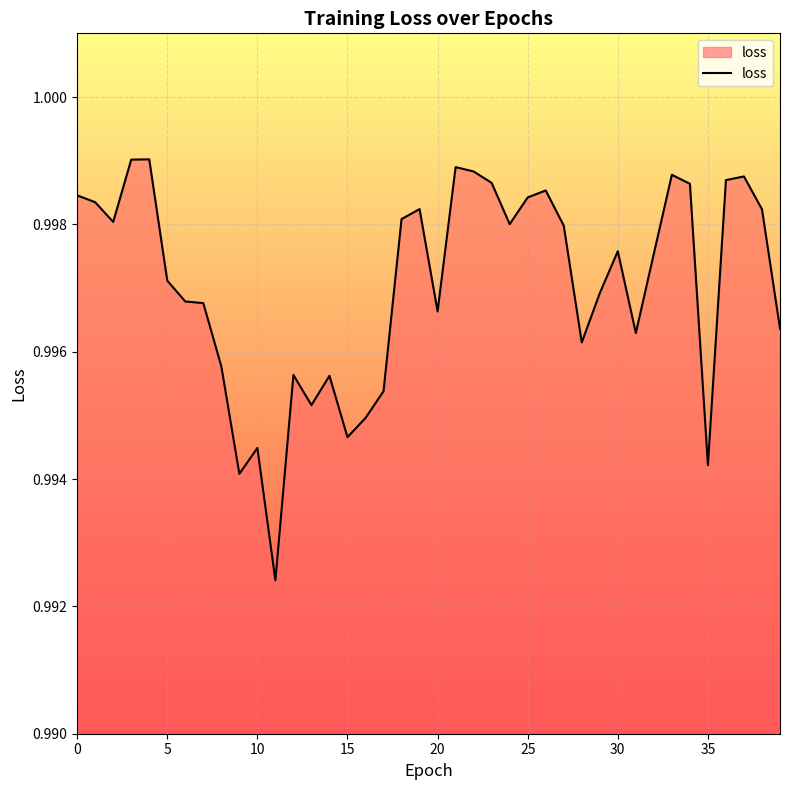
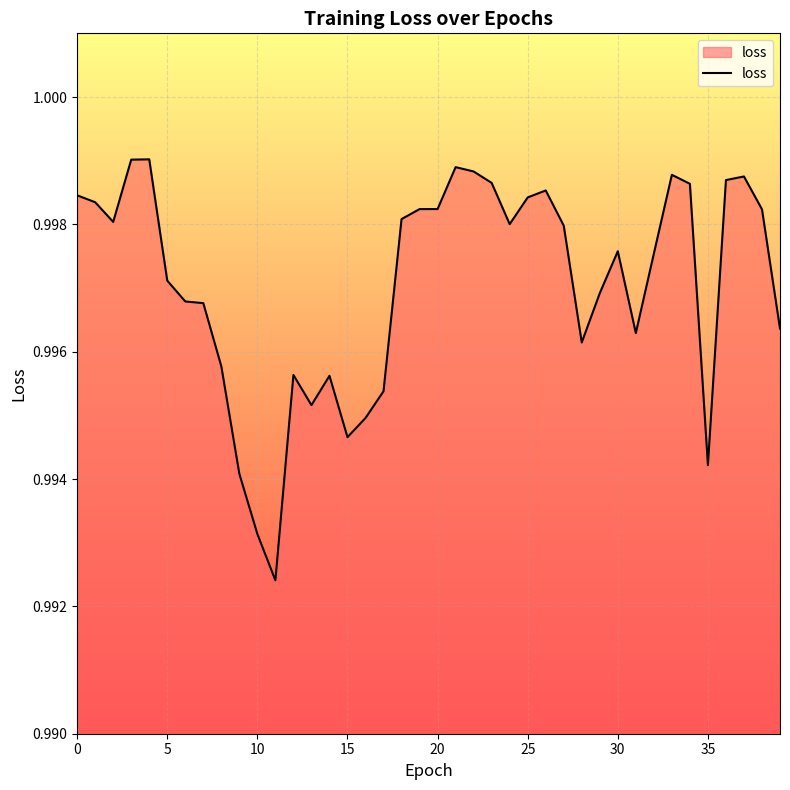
10: 0.9945 -> 0.9931
20: 0.9966 -> 0.9982
